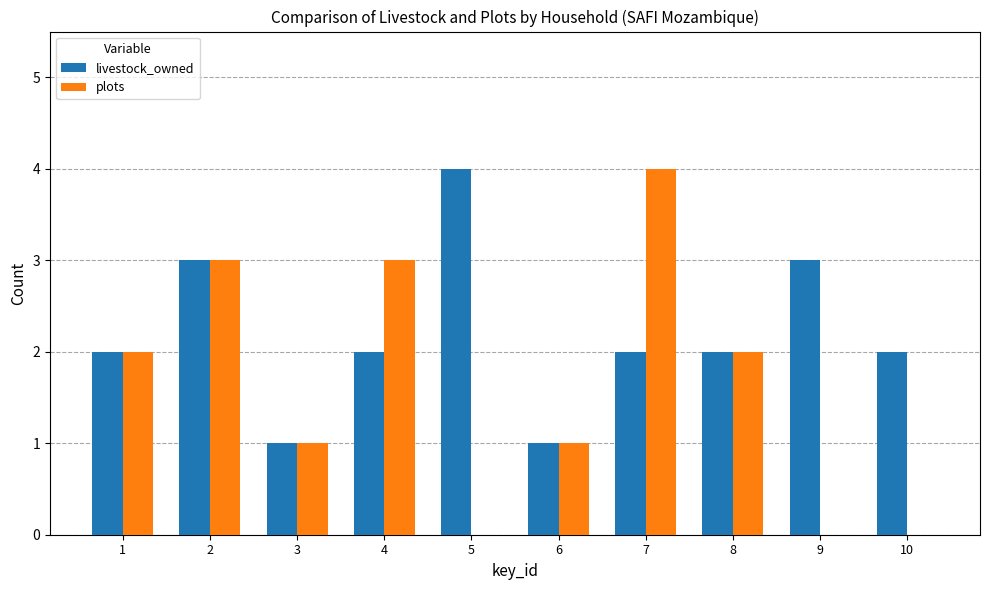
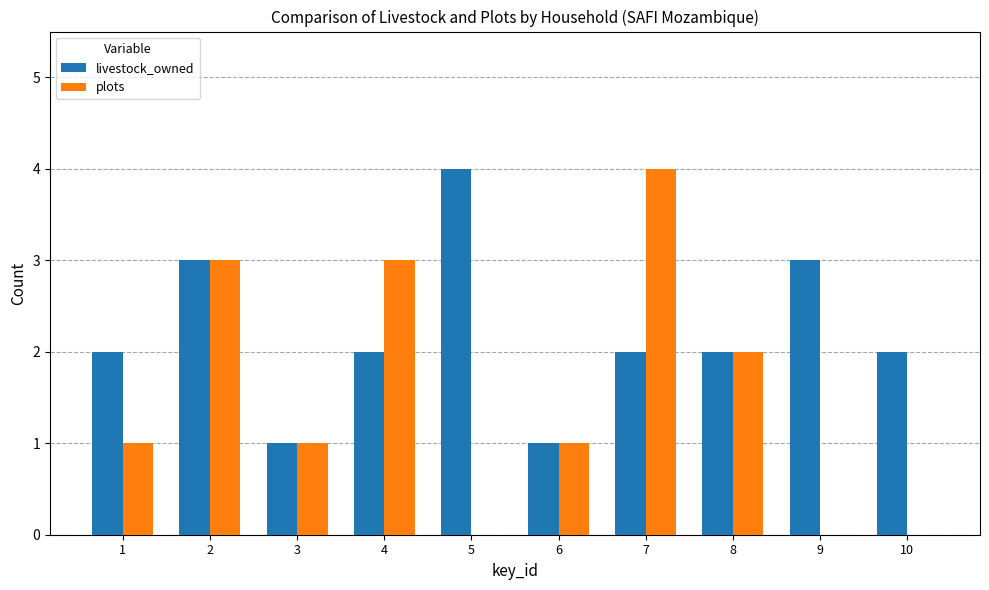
plots, 1: 2 -> 1
